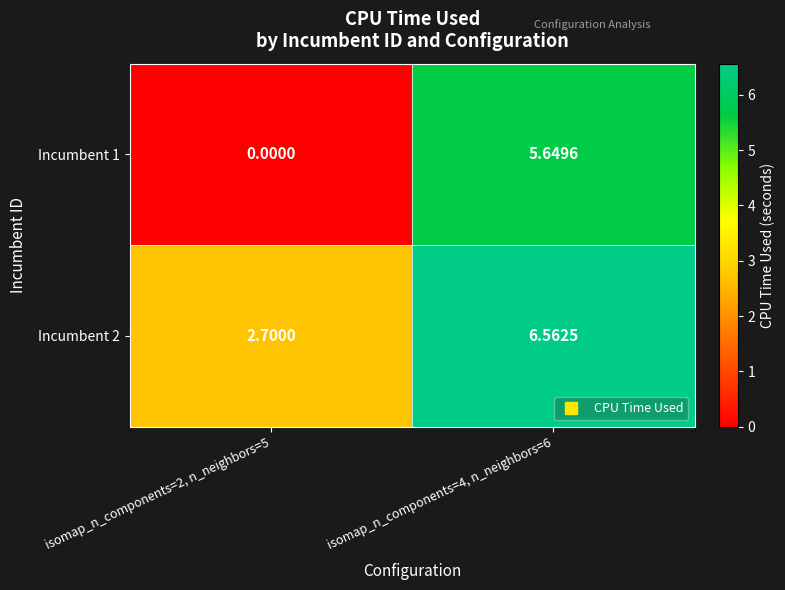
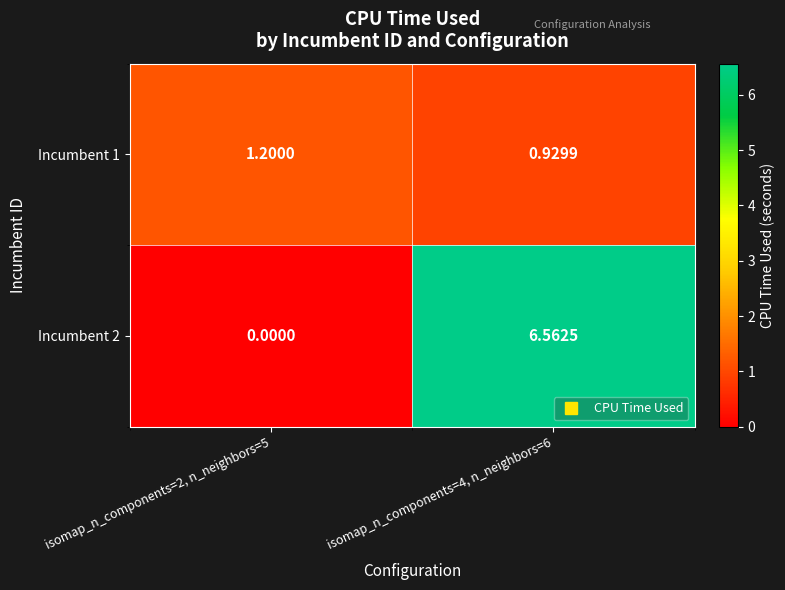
Incumbent 1, isomap_n_components=2, n_neighbors=5: 0.0000 -> 1.2000
Incumbent 1, isomap_n_components=4, n_neighbors=6: 5.6496 -> 0.9299
Incumbent 2, isomap_n_components=2, n_neighbors=5: 2.7000 -> 0.0000
